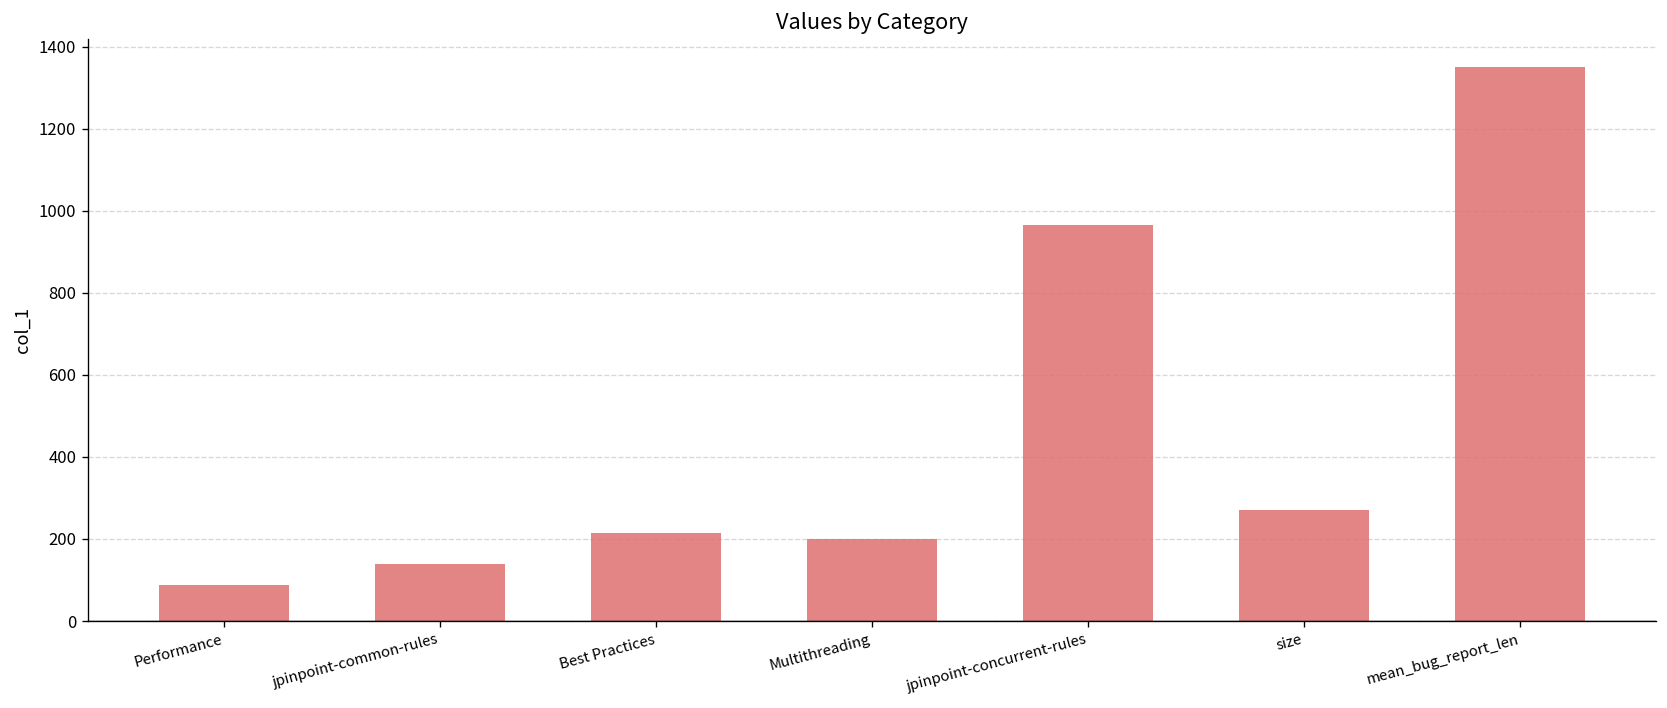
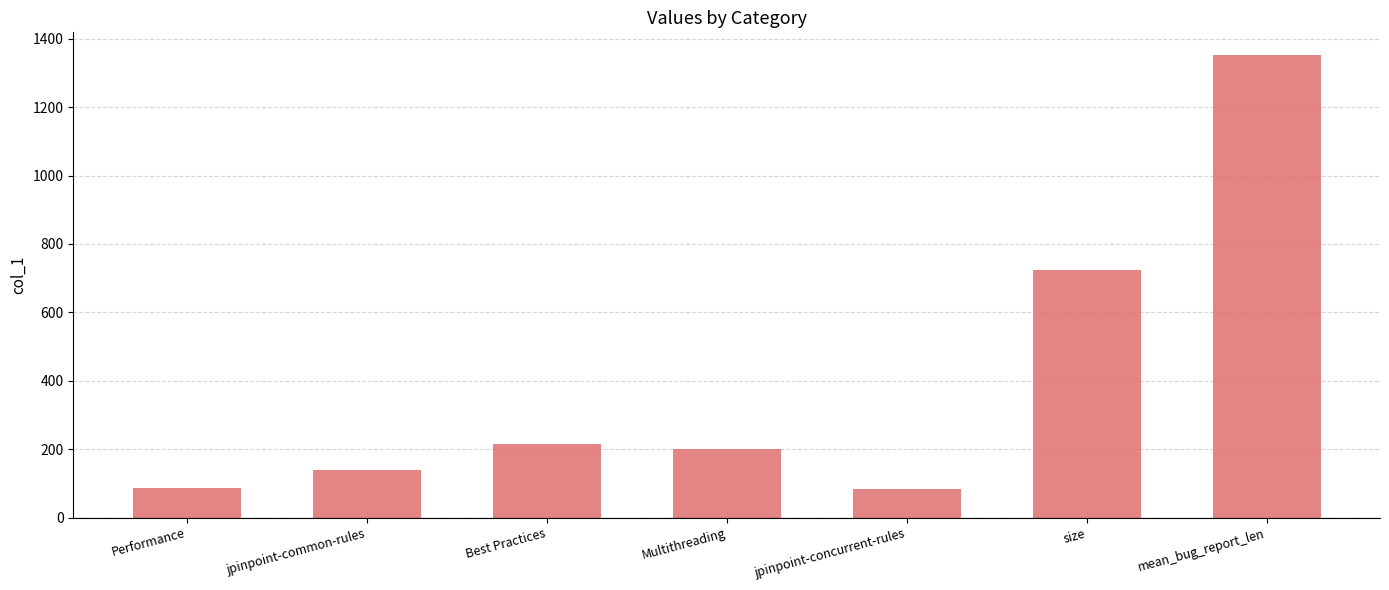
jpinpoint-concurrent-rules: 960 -> 80
size: 270 -> 720
